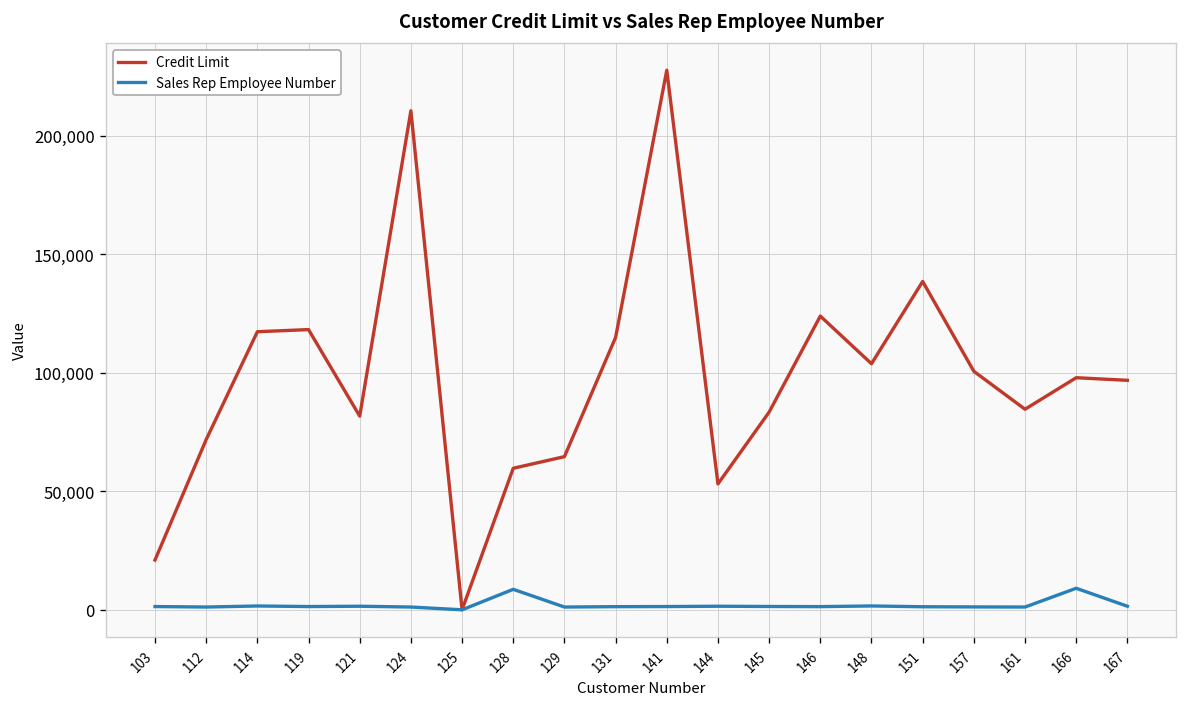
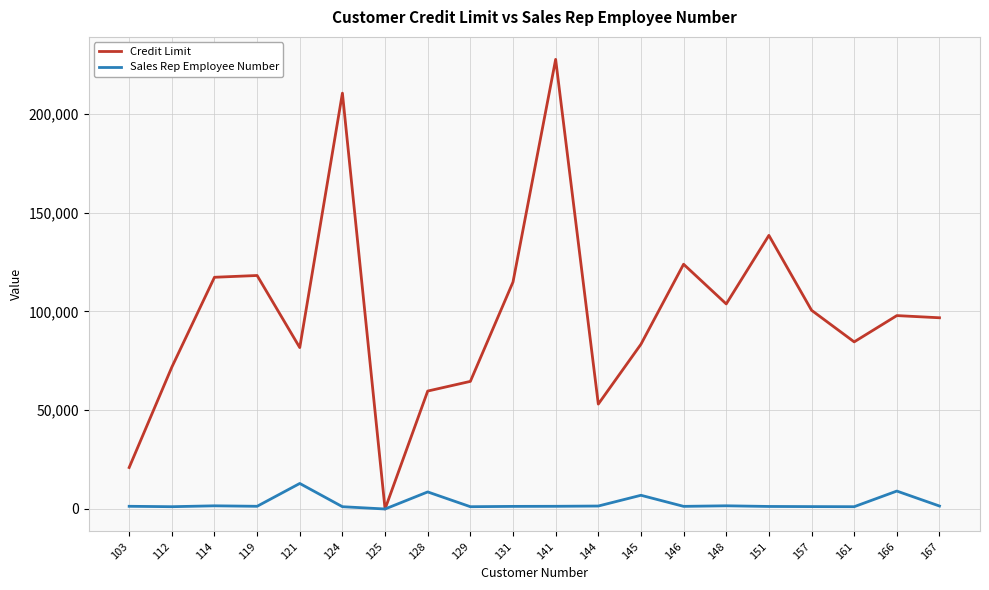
Sales Rep Employee Number, 121: 2,000 -> 13,000
Sales Rep Employee Number, 145: 1,000 -> 7,000
